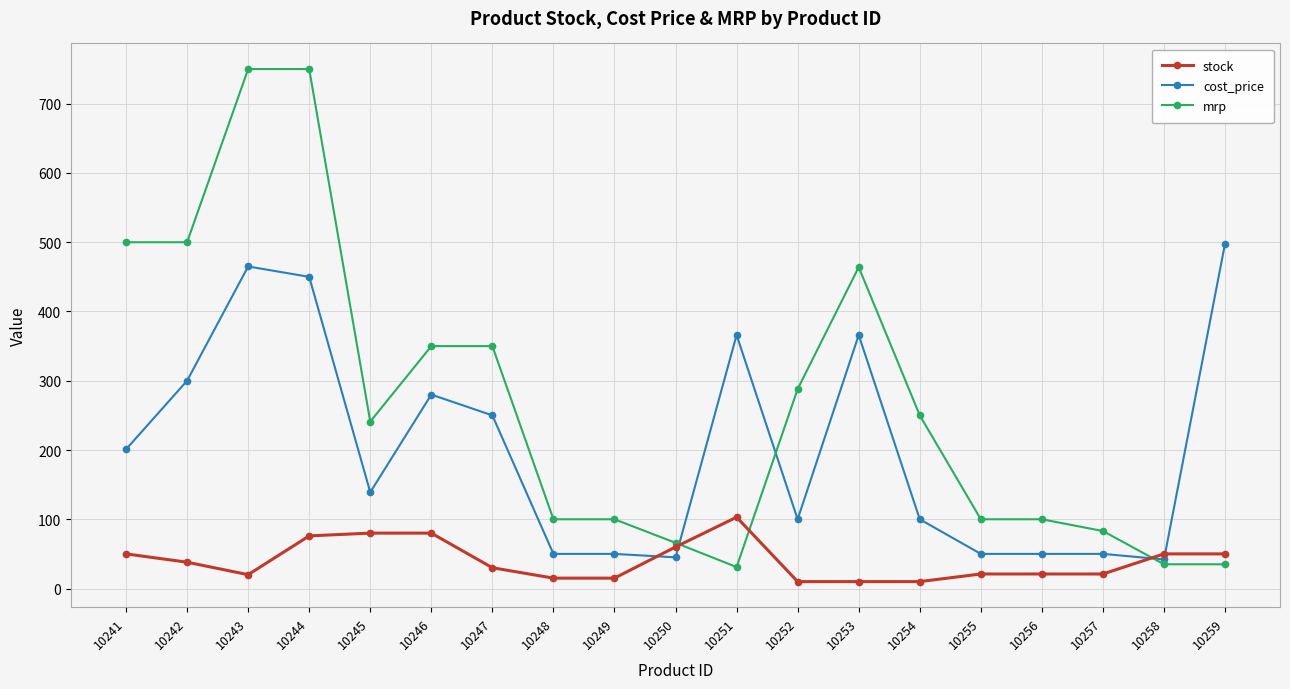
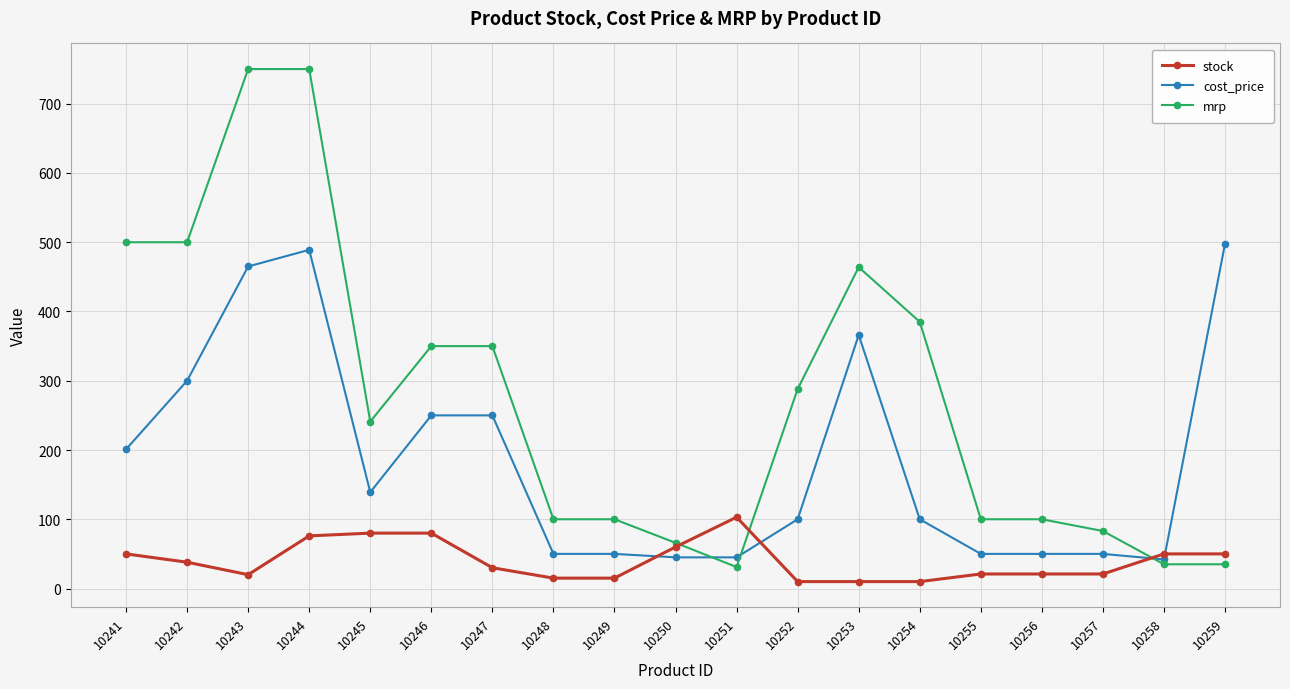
cost_price, 10244: 450 -> 490
cost_price, 10246: 280 -> 250
cost_price, 10251: 370 -> 50
mrp, 10254: 250 -> 390
